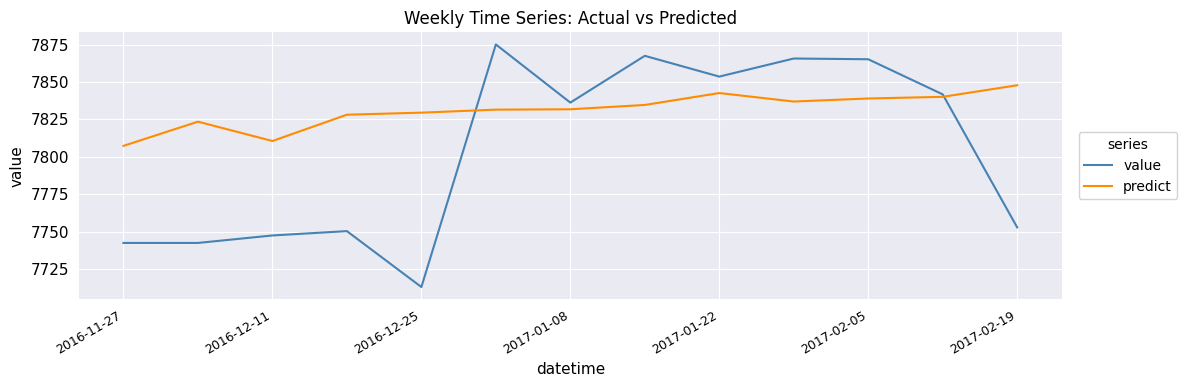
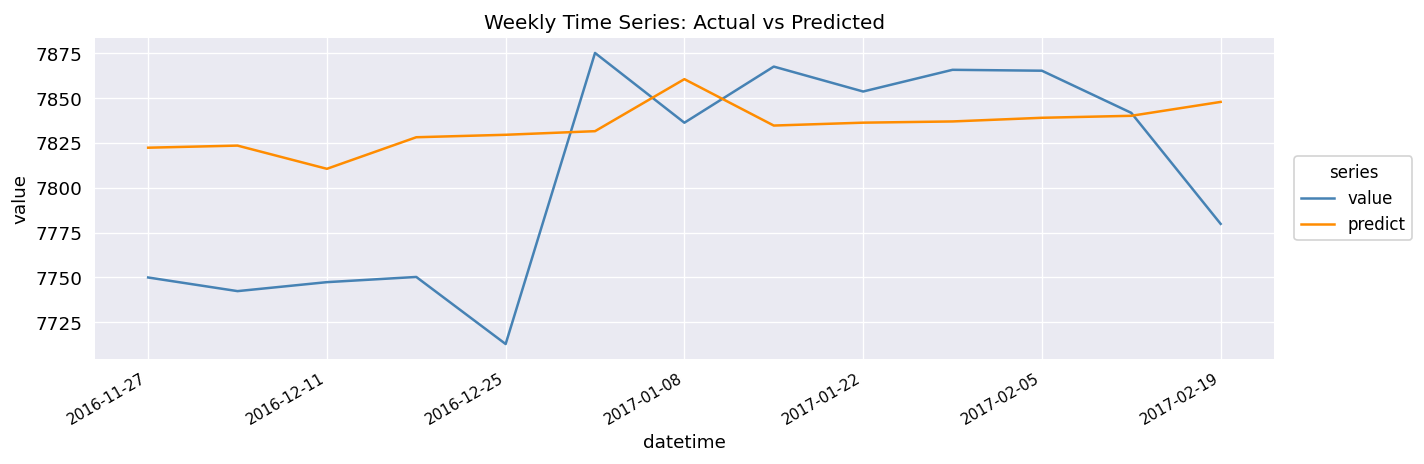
value, 2016-11-27: 7742 -> 7750
predict, 2016-11-27: 7807 -> 7822
predict, 2017-01-08: 7832 -> 7861
predict, 2017-01-22: 7843 -> 7836
value, 2017-02-19: 7753 -> 7780
